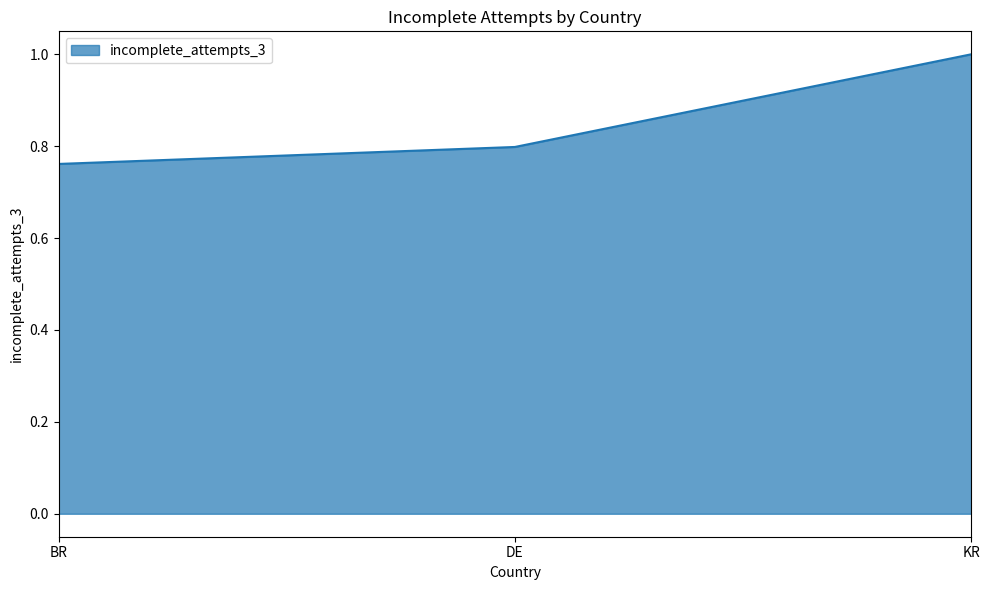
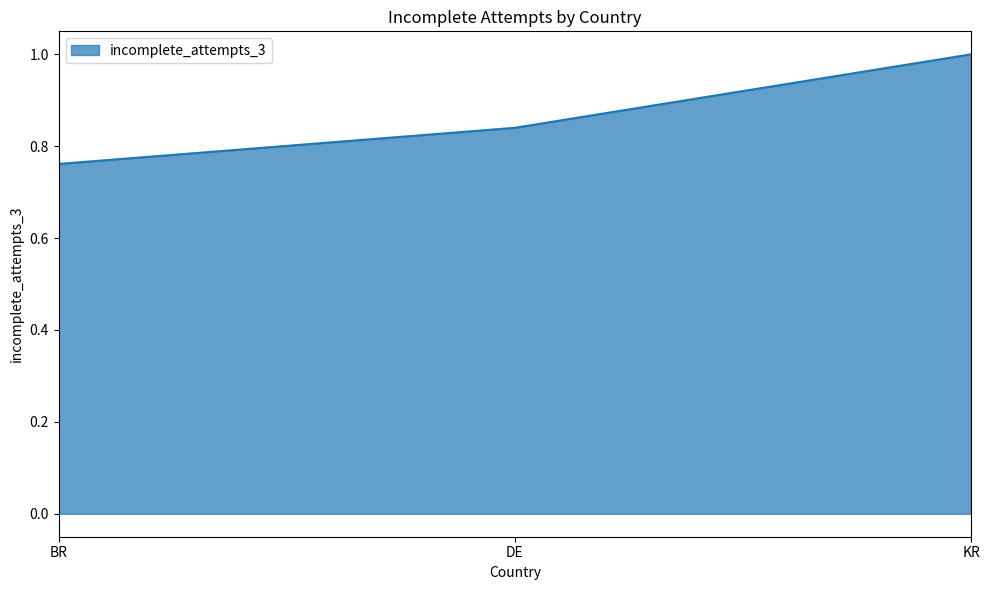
DE: 0.80 -> 0.84
